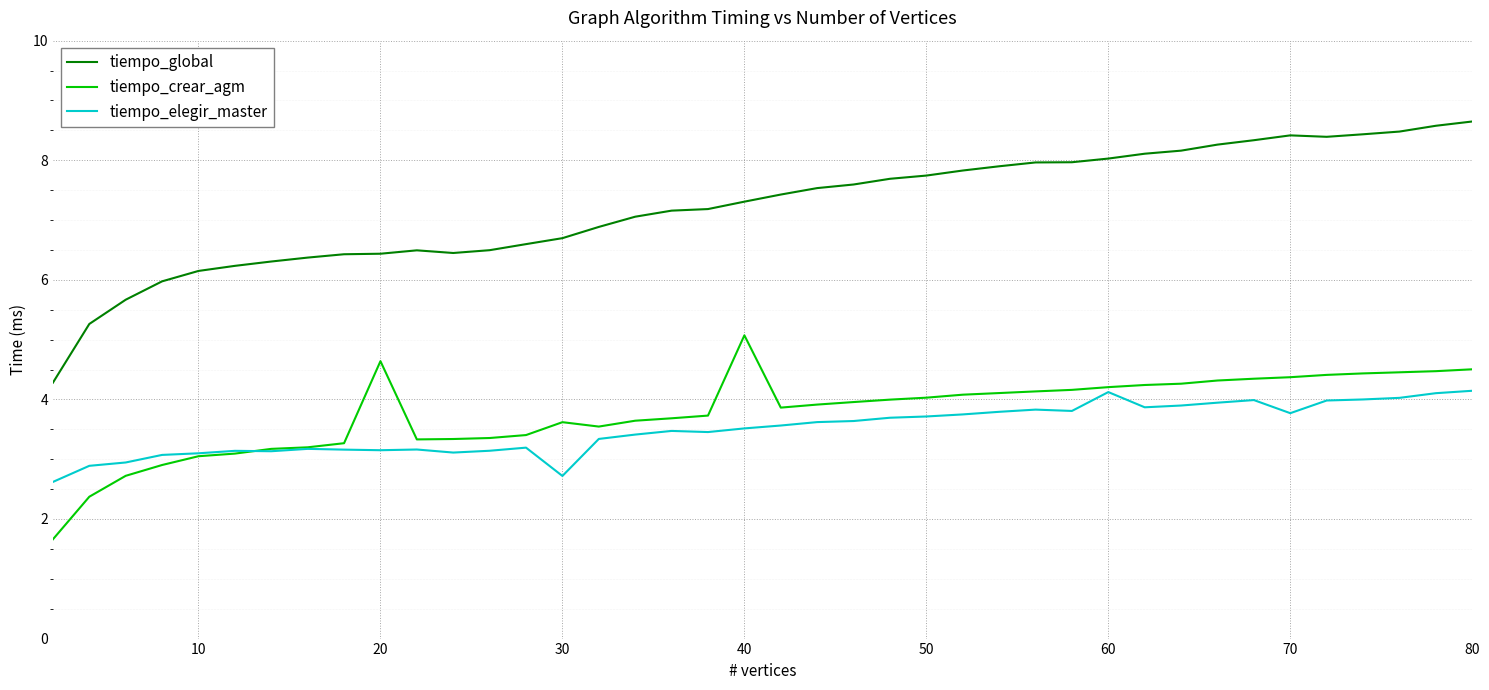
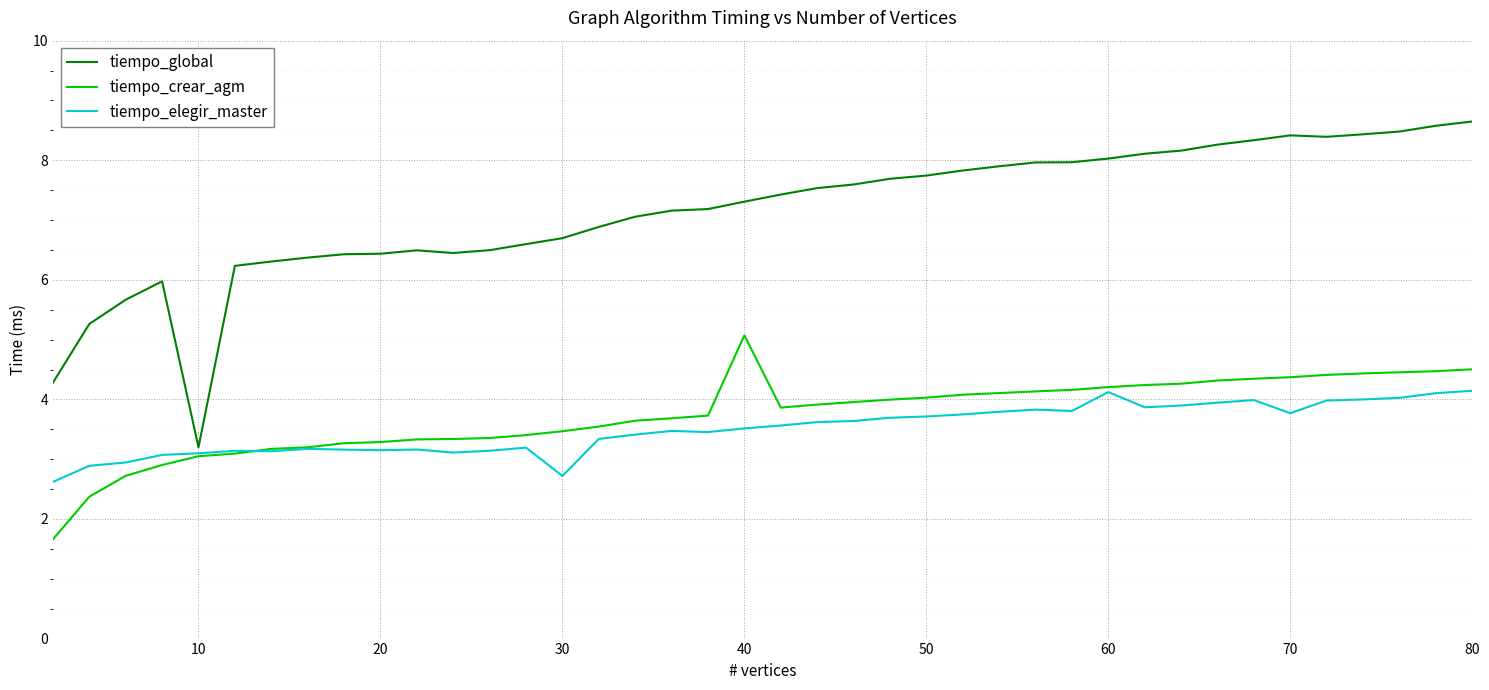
tiempo_global, 10: 6.1 -> 3.2
tiempo_crear_agm, 20: 4.6 -> 3.3
tiempo_crear_agm, 30: 3.6 -> 3.5
